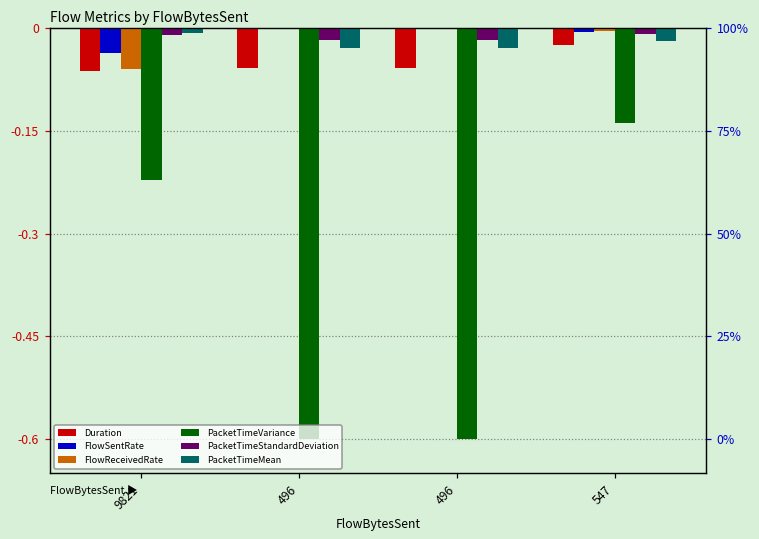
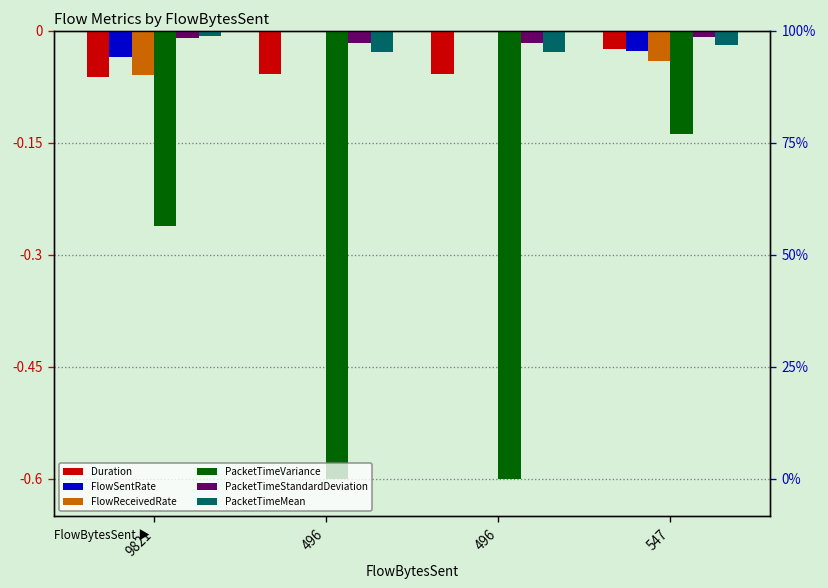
PacketTimeVariance, 9821: -0.22 -> -0.26
FlowSentRate, 547: 0.00 -> -0.03
FlowReceivedRate, 547: 0.00 -> -0.04
